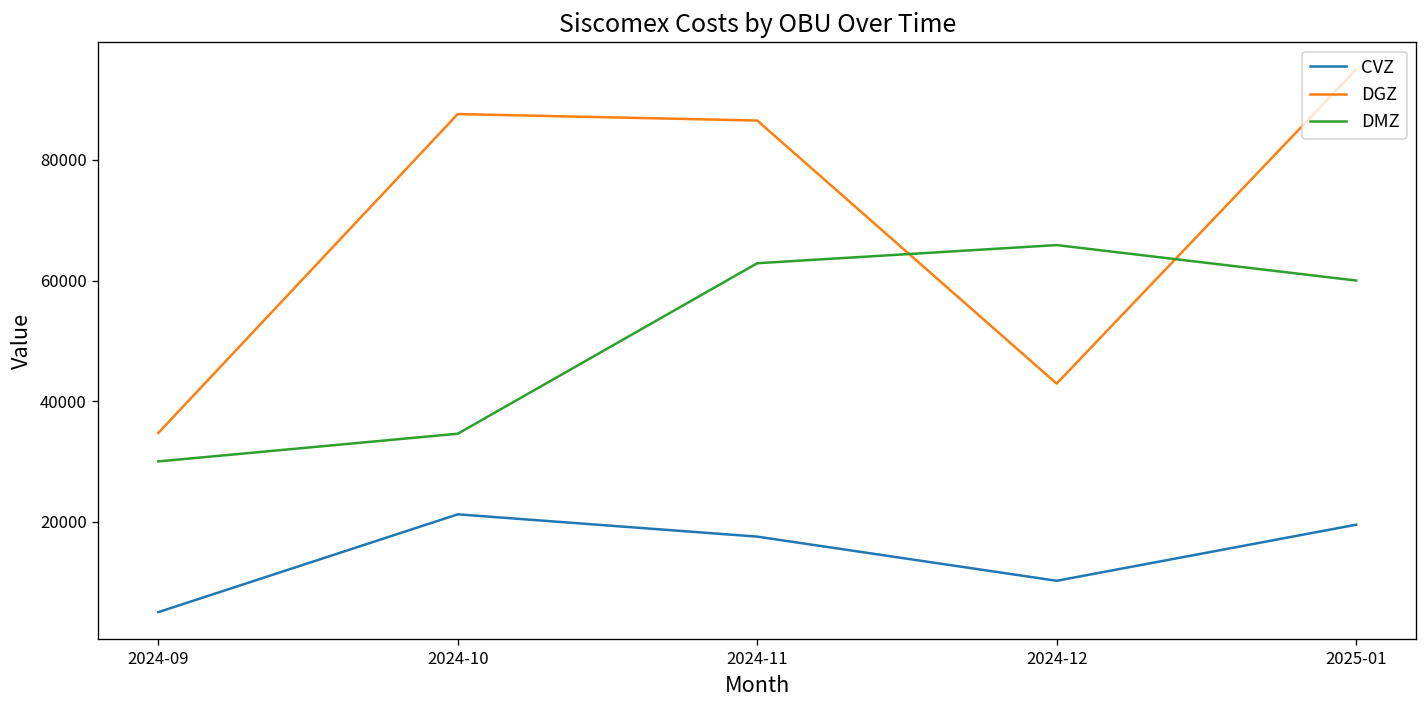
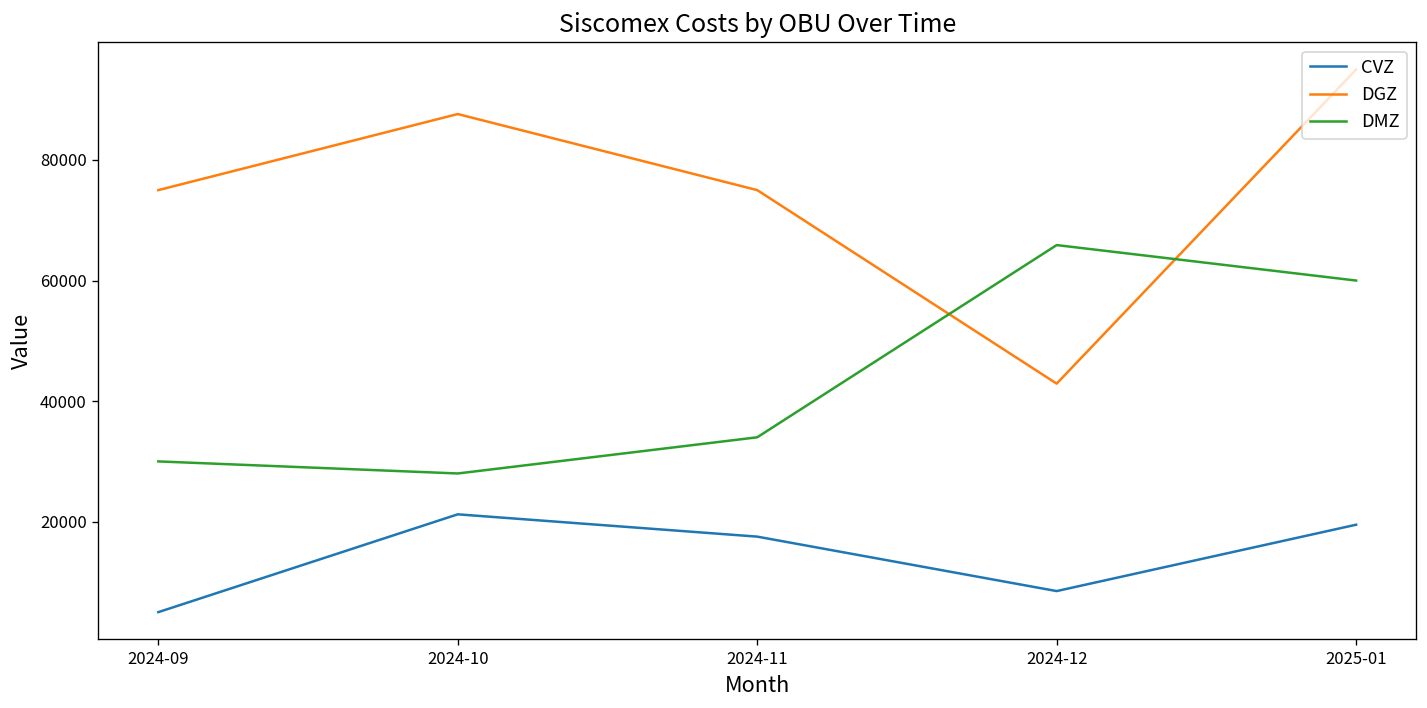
DGZ, 2024-09: 35000 -> 75000
DMZ, 2024-10: 35000 -> 28000
DGZ, 2024-11: 87000 -> 75000
DMZ, 2024-11: 63000 -> 34000
CVZ, 2024-12: 10000 -> 8000
